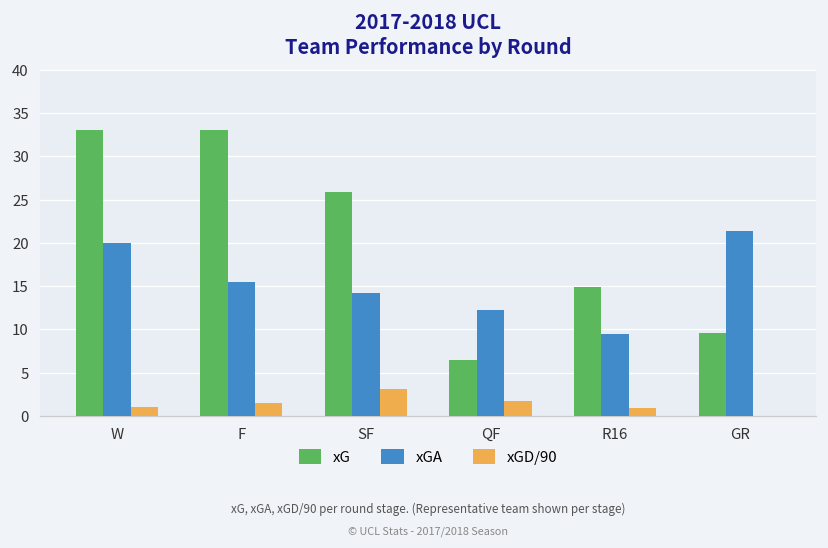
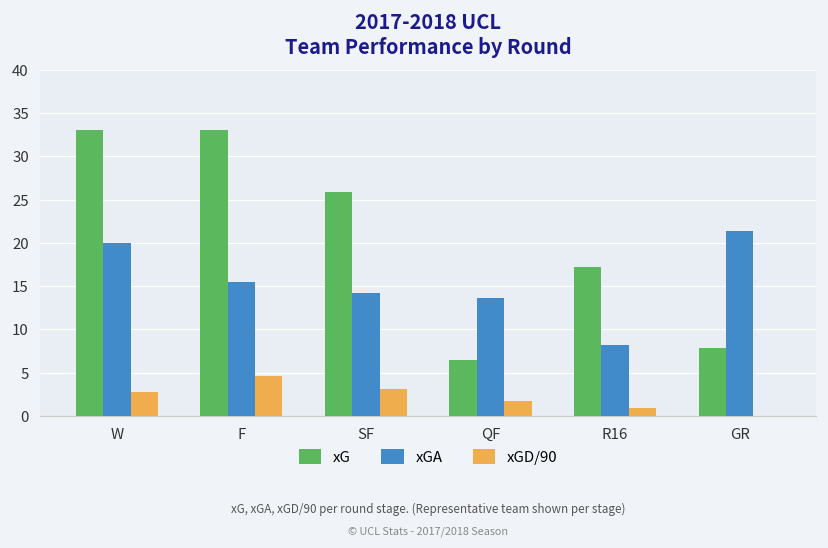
xGD/90, W: 1 -> 3
xGD/90, F: 2 -> 5
xGA, QF: 12 -> 14
xG, R16: 15 -> 17
xGA, R16: 10 -> 8
xG, GR: 10 -> 8
